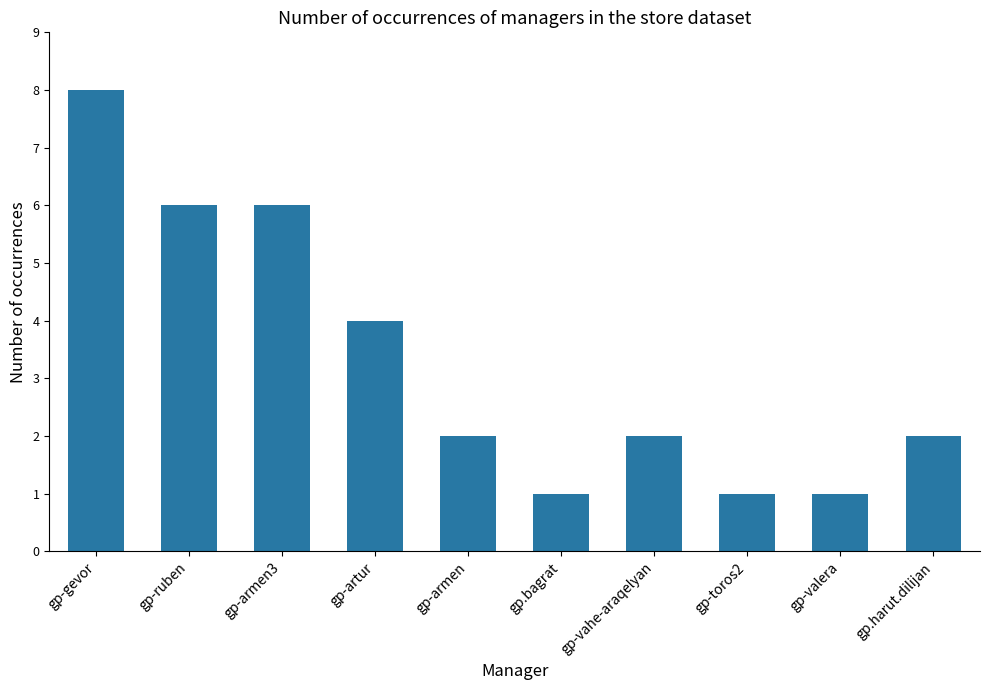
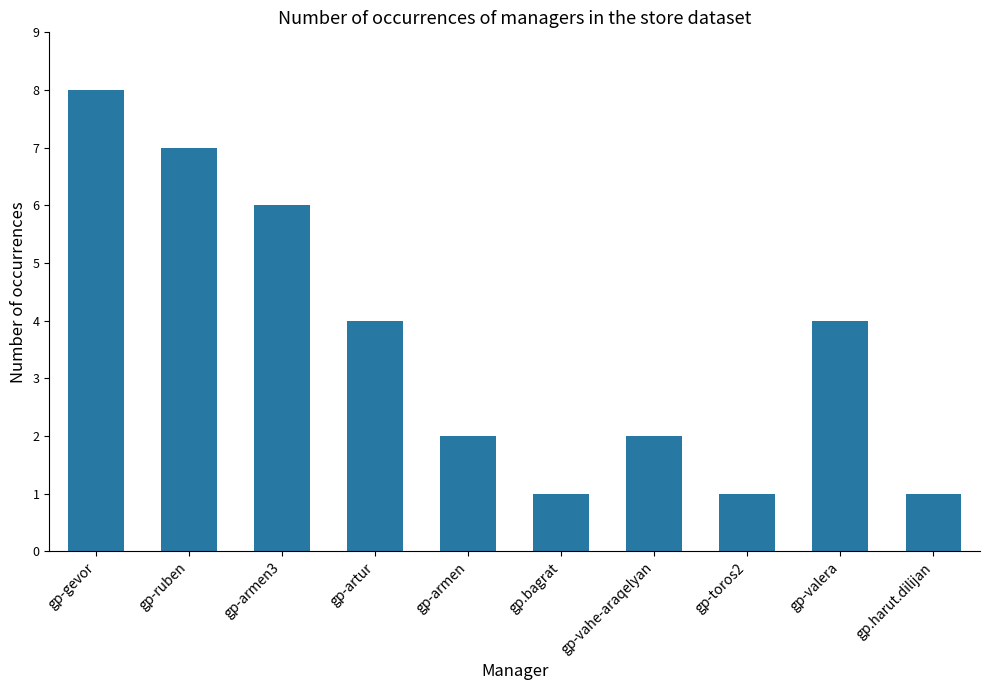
gp-ruben: 6 -> 7
gp-valera: 1 -> 4
gp.harut.dilijan: 2 -> 1
